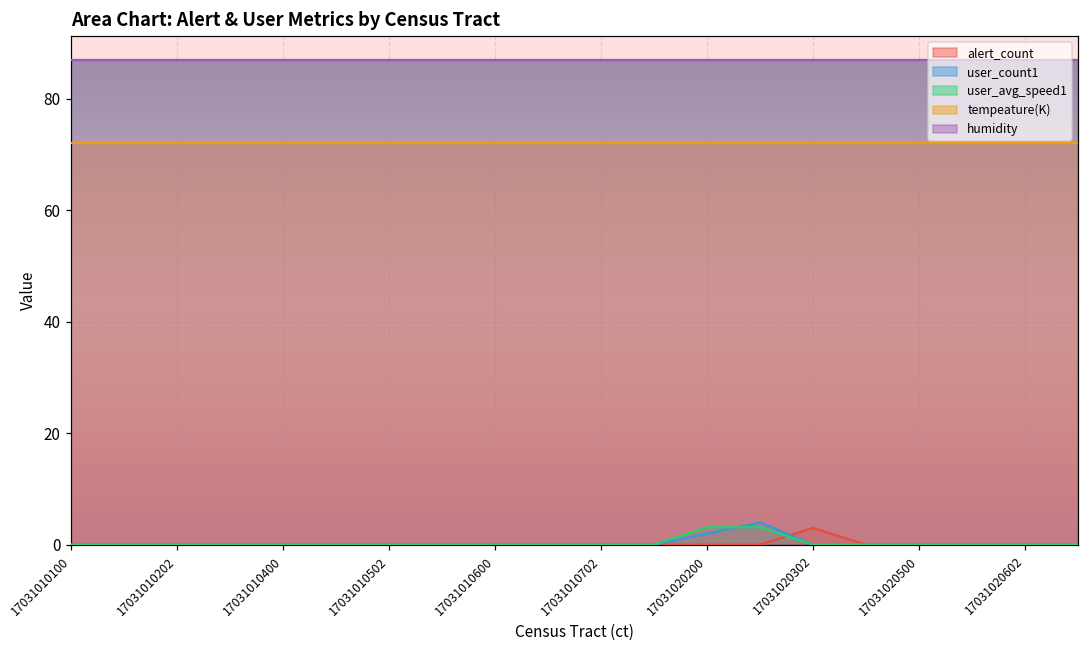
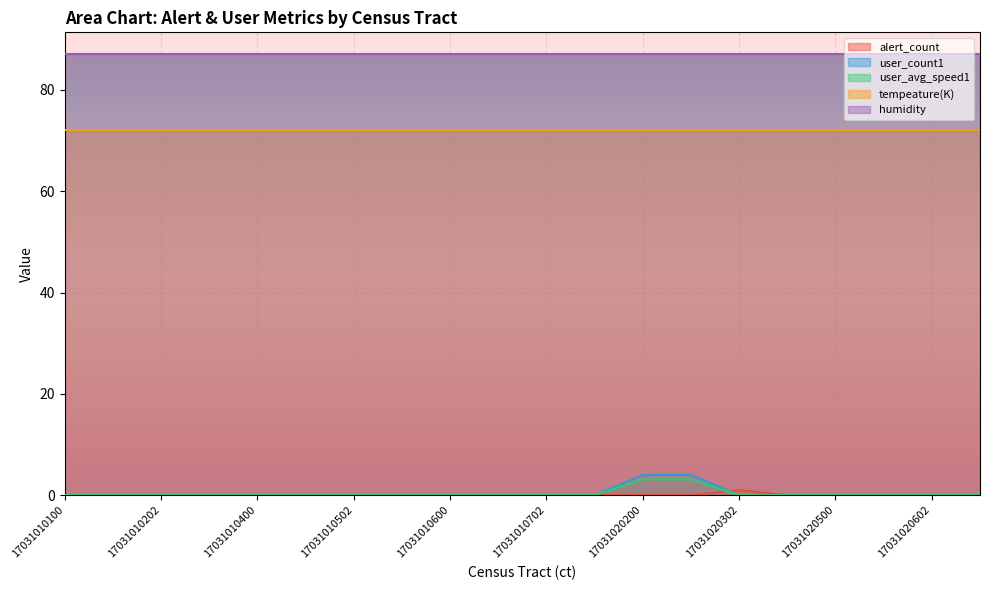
user_count1, 17031020200: 2 -> 4
alert_count, 17031020302: 3 -> 1
